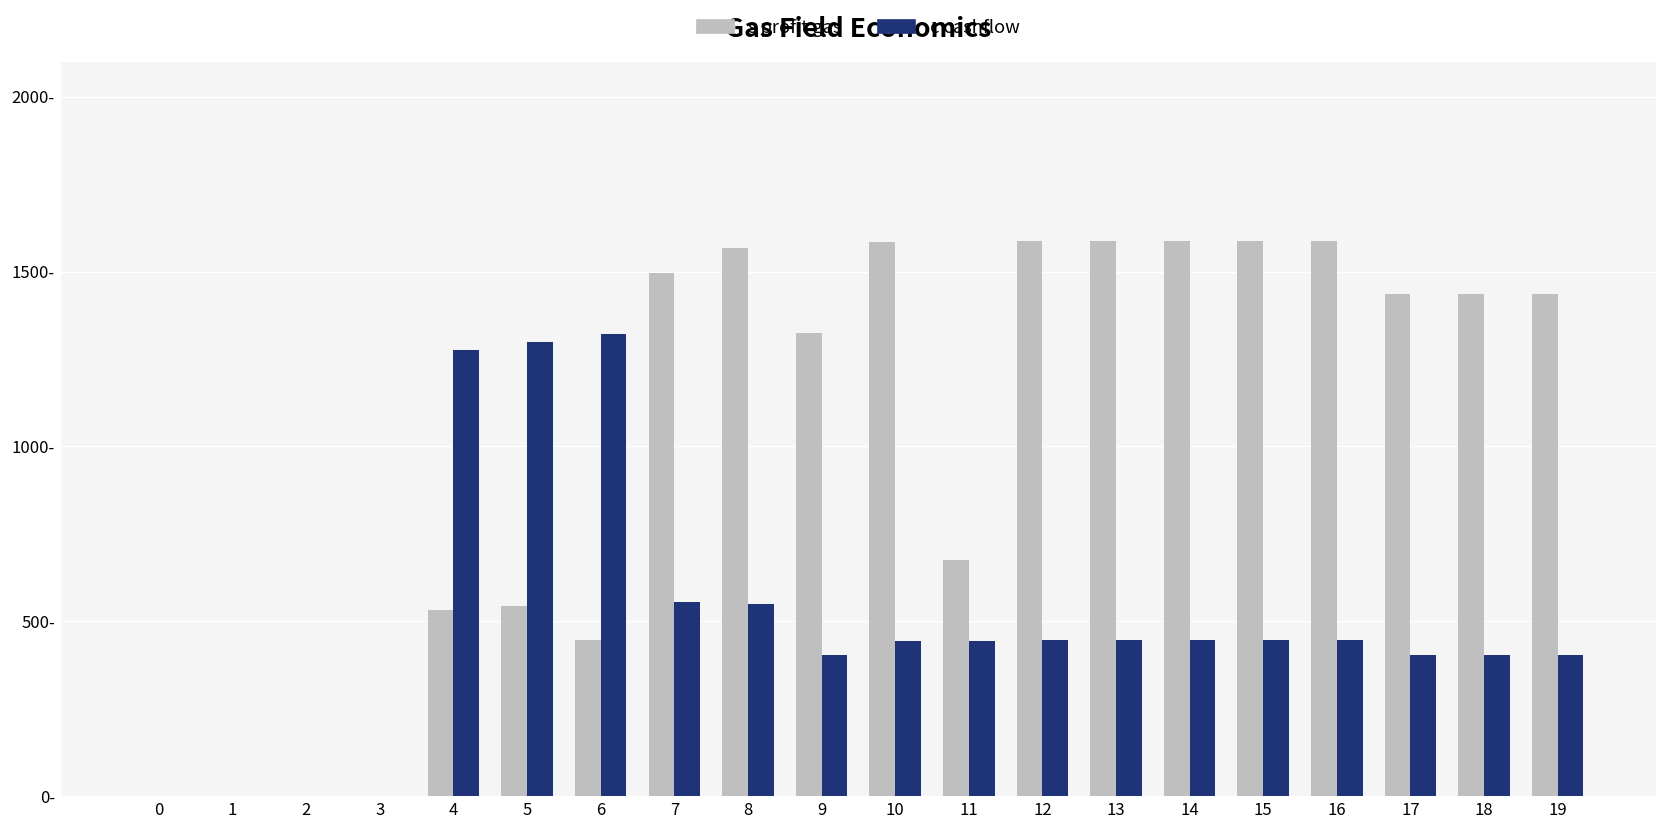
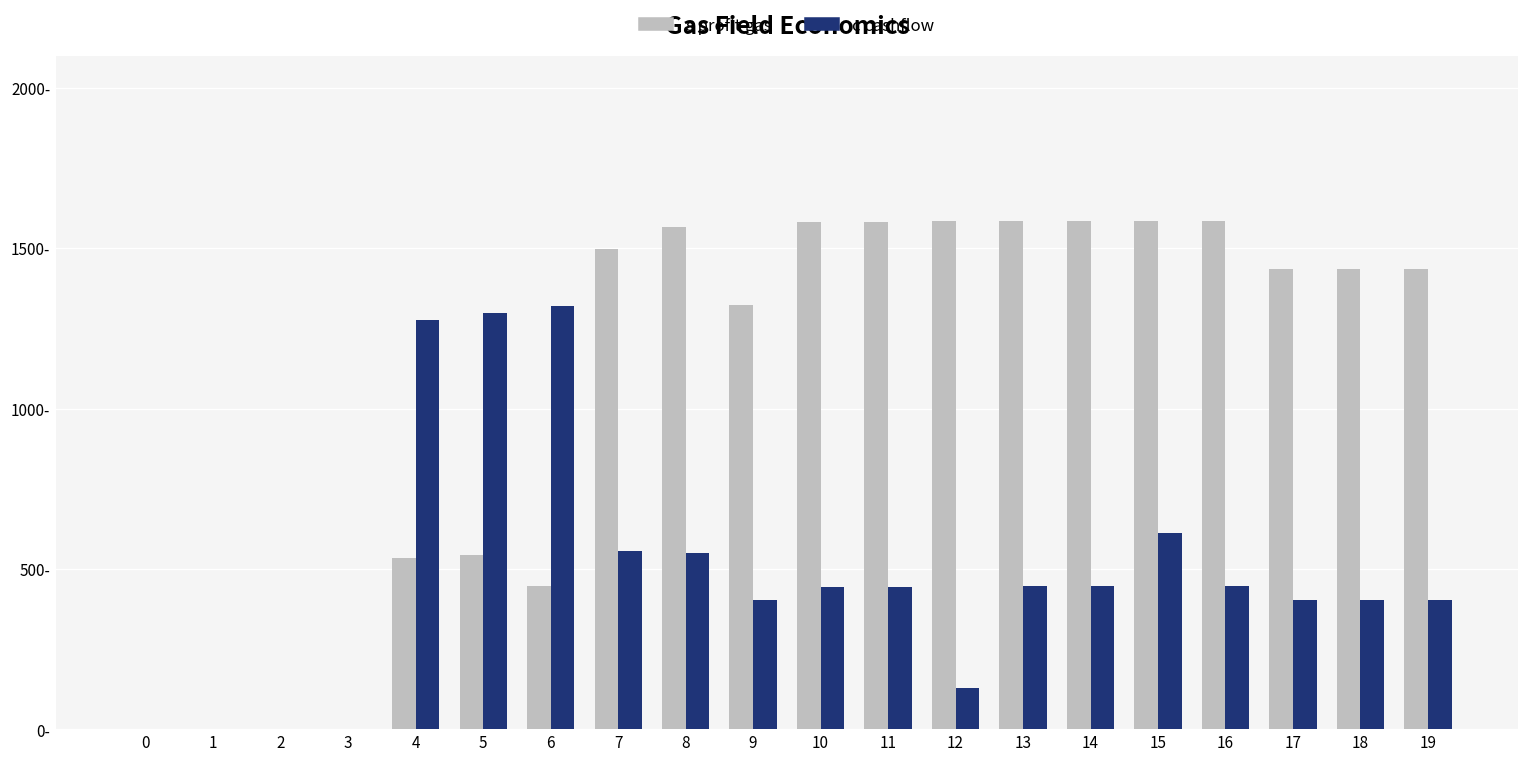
s profit gas, 11: 680- -> 1580-
c cashflow, 12: 450- -> 130-
c cashflow, 15: 450- -> 610-
